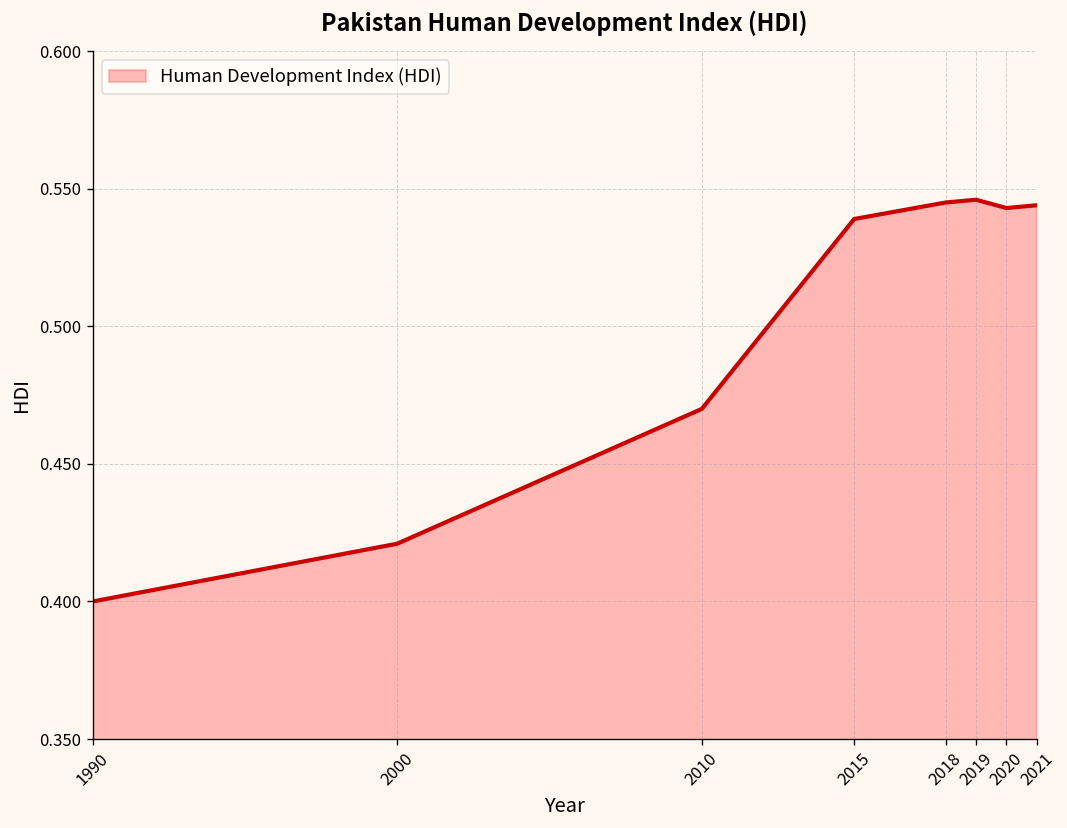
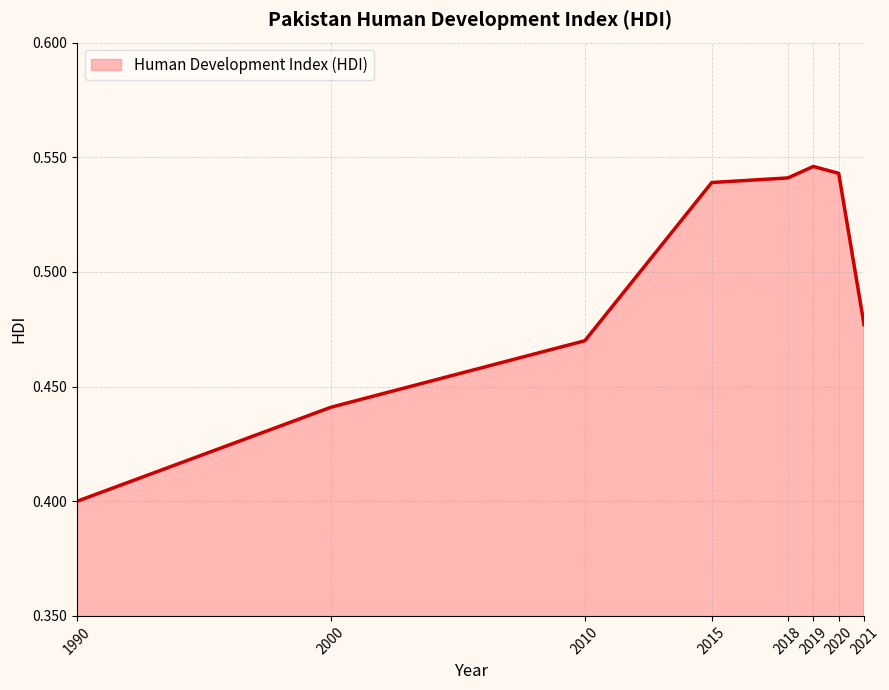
2000: 0.421 -> 0.441
2018: 0.545 -> 0.541
2021: 0.544 -> 0.477
